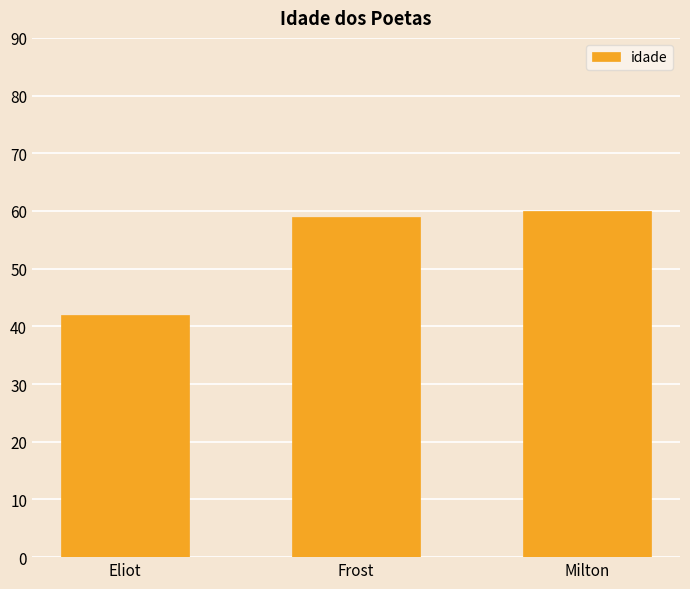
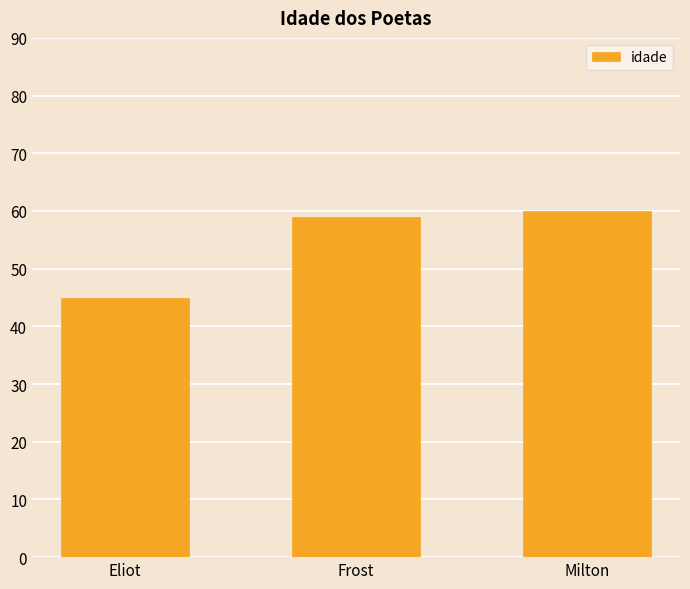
Eliot: 42 -> 45
